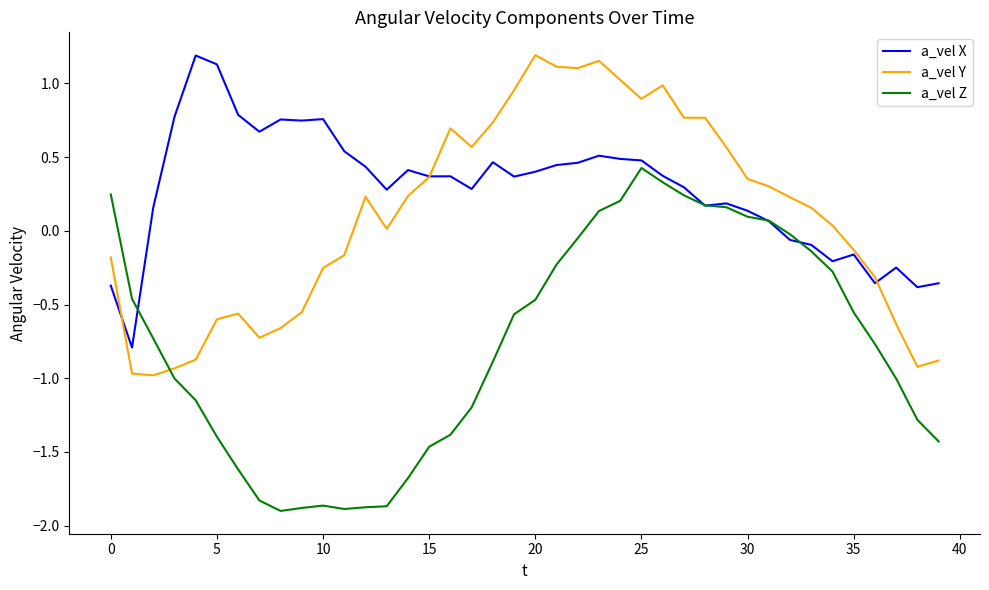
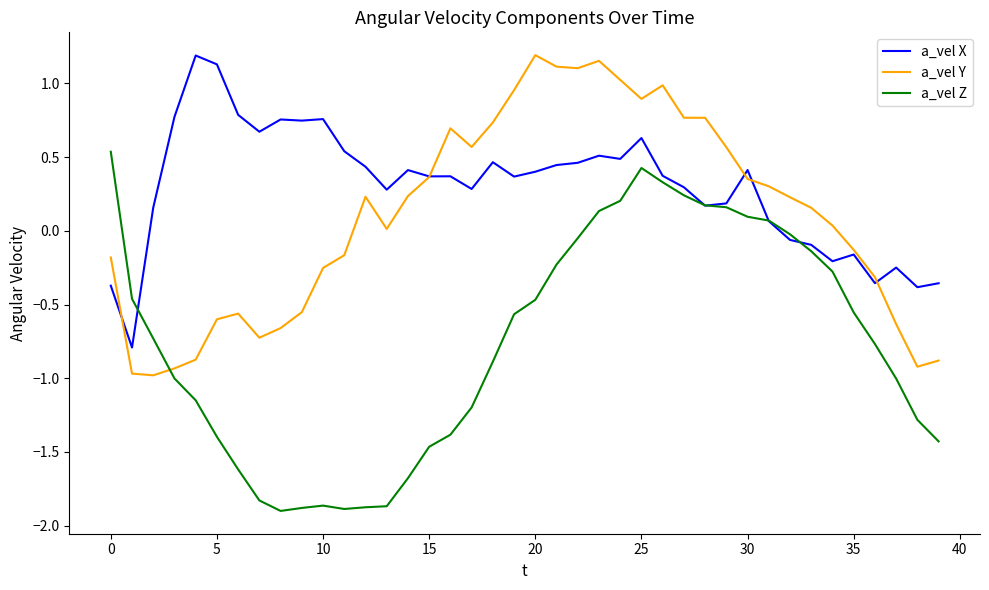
a_vel Z, 0: 0.25 -> 0.54
a_vel X, 25: 0.48 -> 0.63
a_vel X, 30: 0.14 -> 0.41
